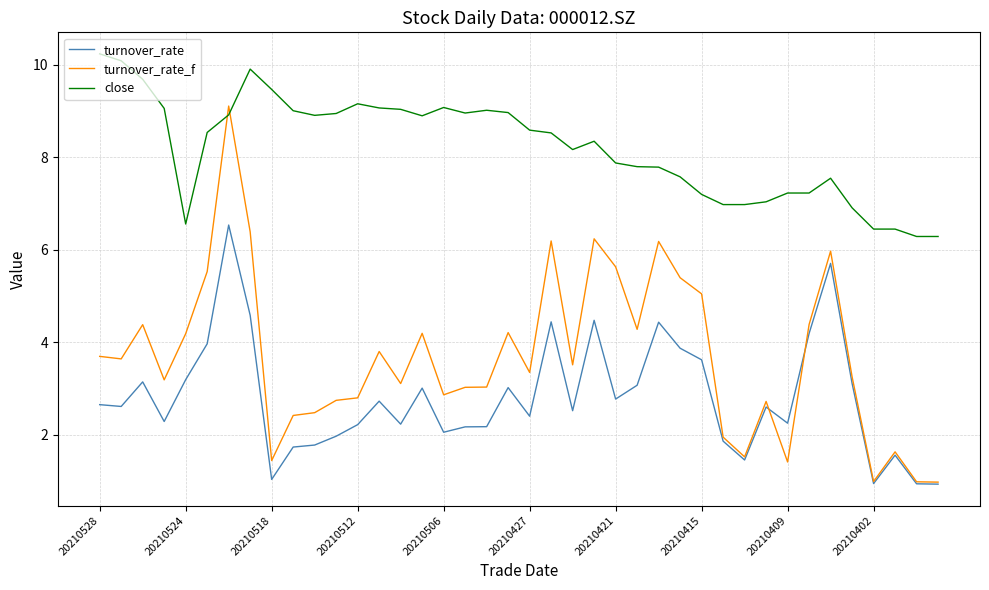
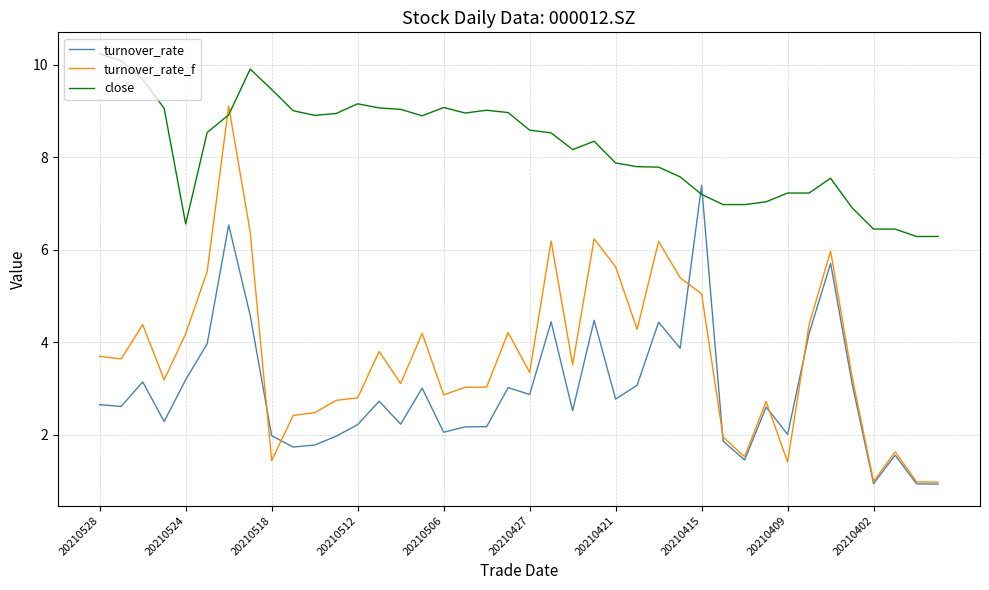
turnover_rate, 20210518: 1.0 -> 2.0
turnover_rate, 20210427: 2.4 -> 2.9
turnover_rate, 20210415: 3.6 -> 7.4
turnover_rate, 20210409: 2.3 -> 2.0
